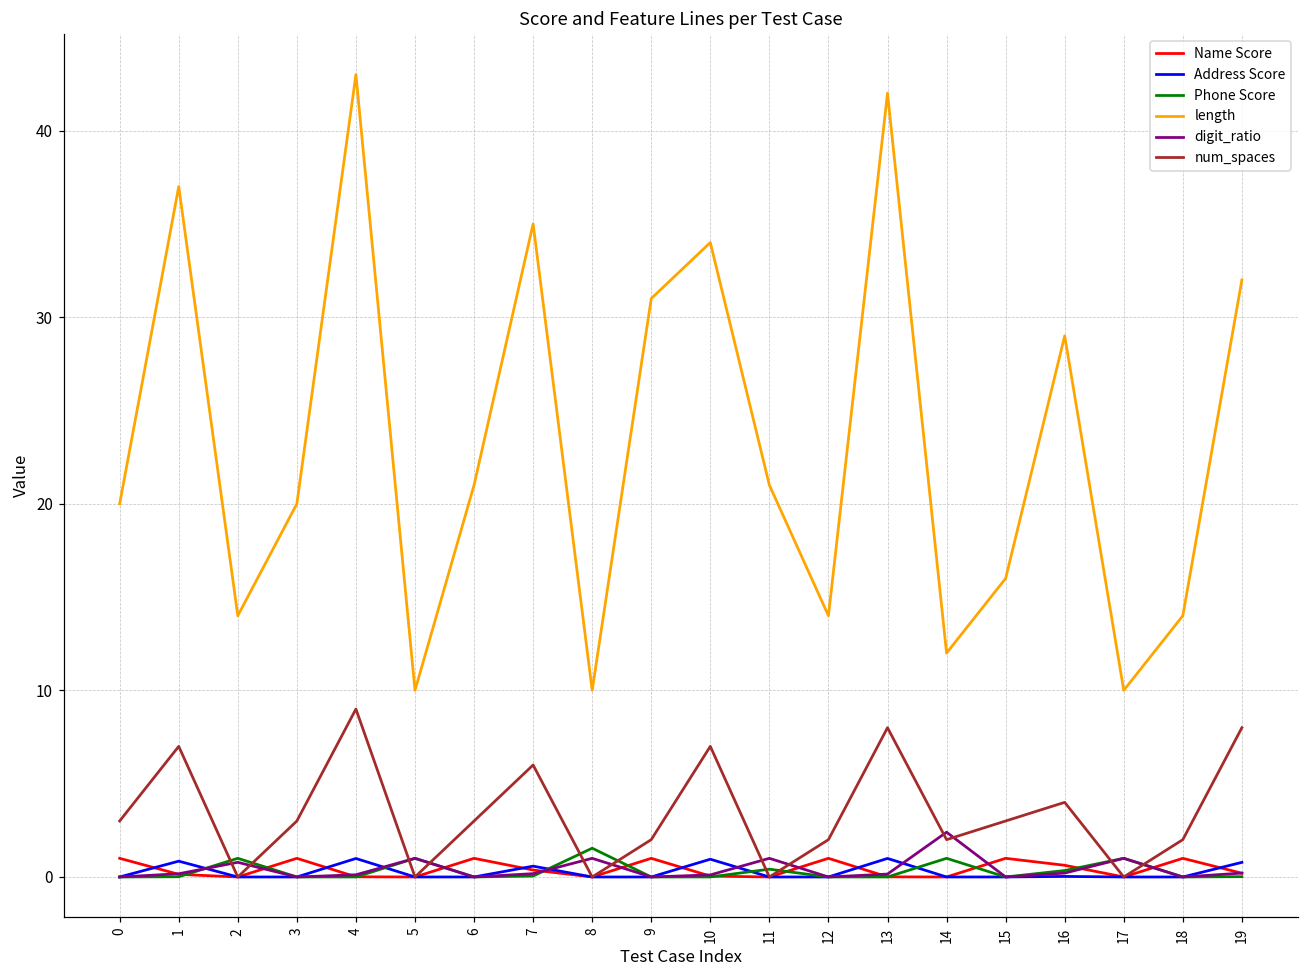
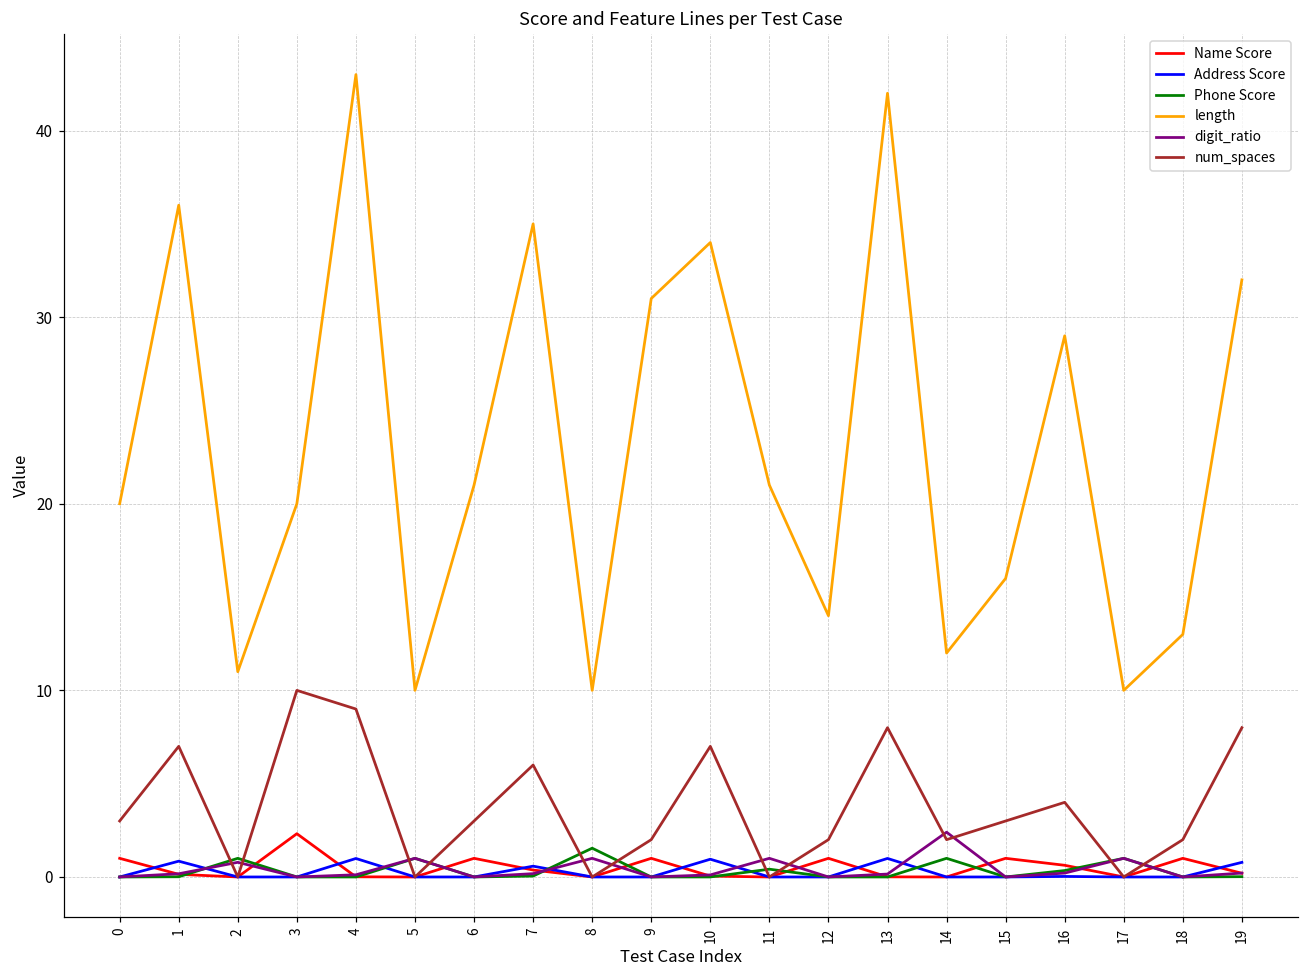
length, 1: 37 -> 36
length, 2: 14 -> 11
Name Score, 3: 1.0 -> 2.3
num_spaces, 3: 3 -> 10
length, 18: 14 -> 13
